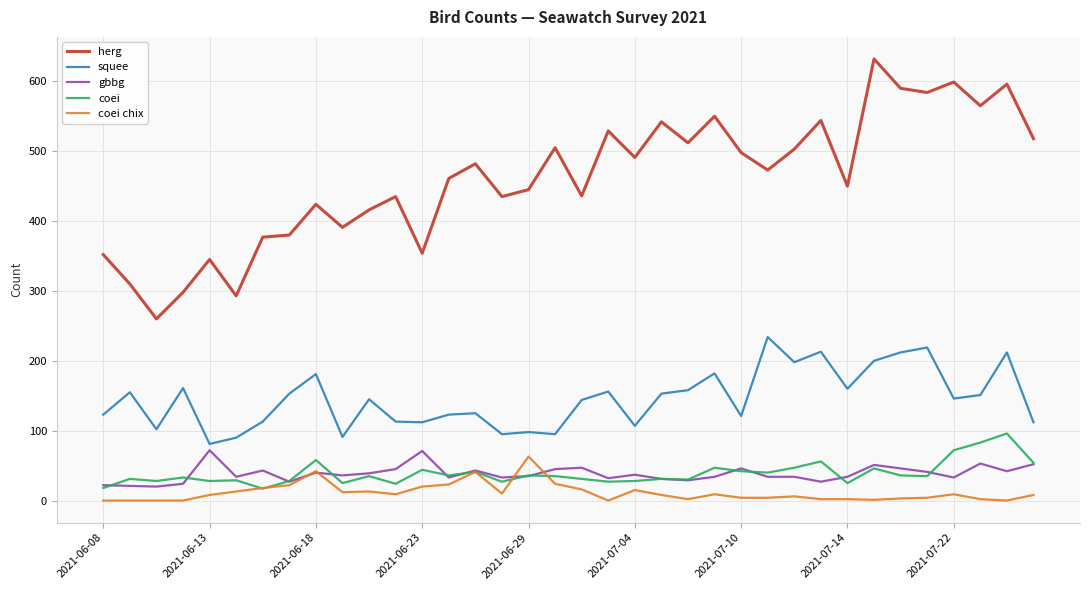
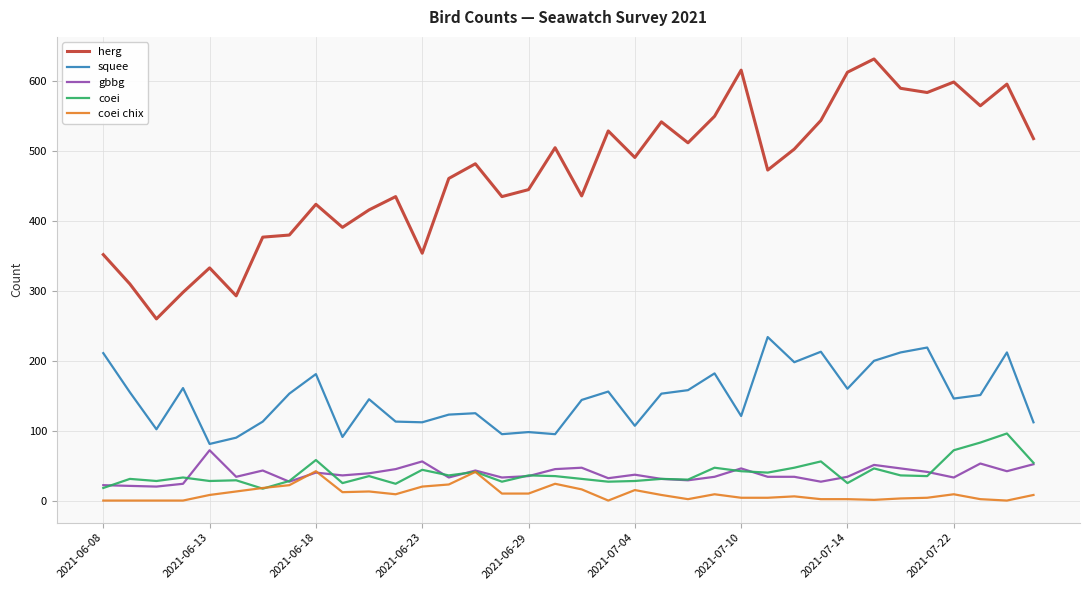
squee, 2021-06-08: 120 -> 210
herg, 2021-06-13: 350 -> 330
gbbg, 2021-06-23: 70 -> 60
coei chix, 2021-06-29: 60 -> 10
herg, 2021-07-10: 500 -> 620
herg, 2021-07-14: 450 -> 610
